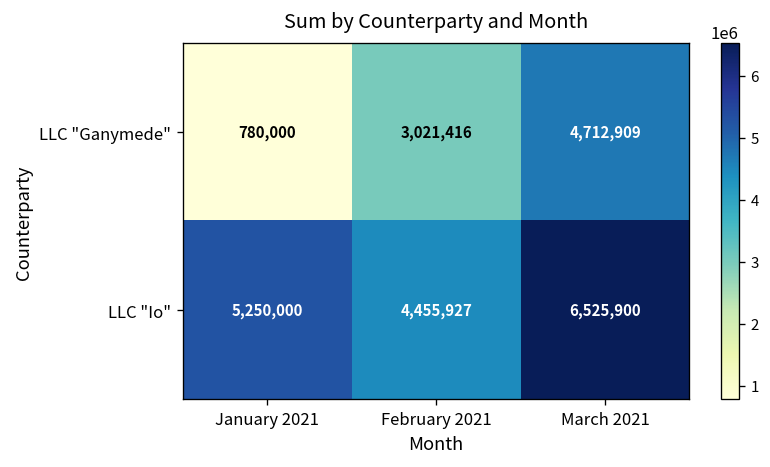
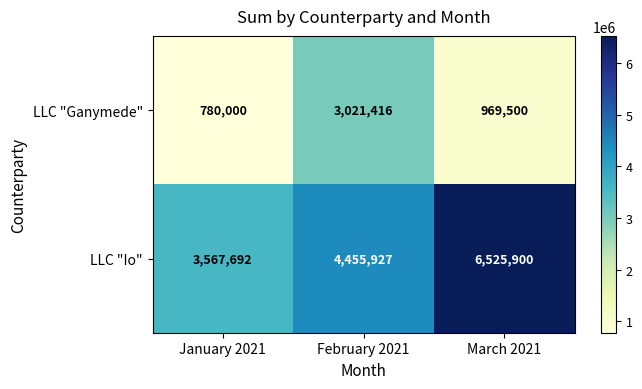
LLC "Ganymede", March 2021: 4,712,909 -> 969,500
LLC "Io", January 2021: 5,250,000 -> 3,567,692
